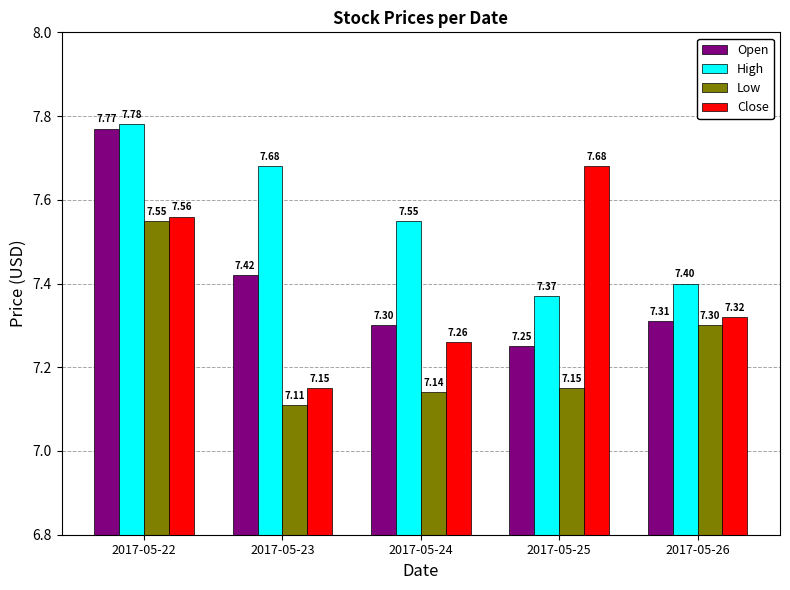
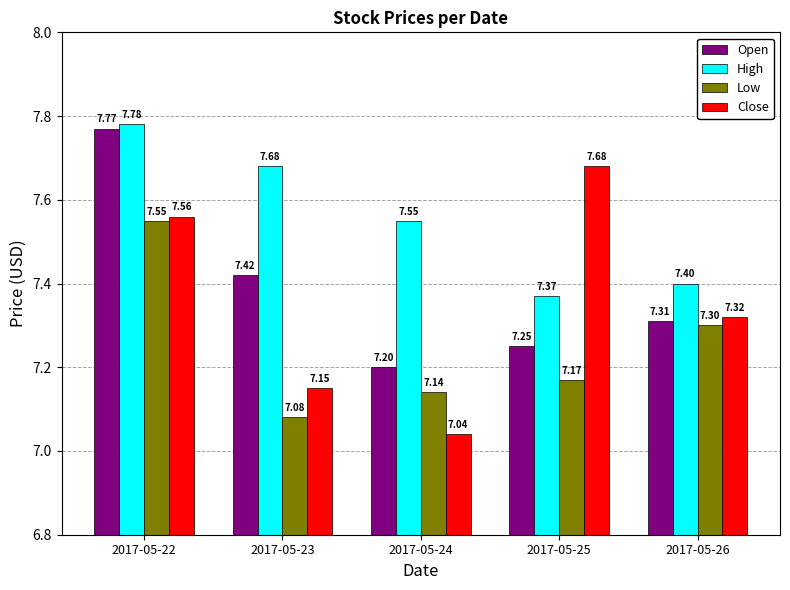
Low, 2017-05-23: 7.11 -> 7.08
Open, 2017-05-24: 7.30 -> 7.20
Close, 2017-05-24: 7.26 -> 7.04
Low, 2017-05-25: 7.15 -> 7.17
